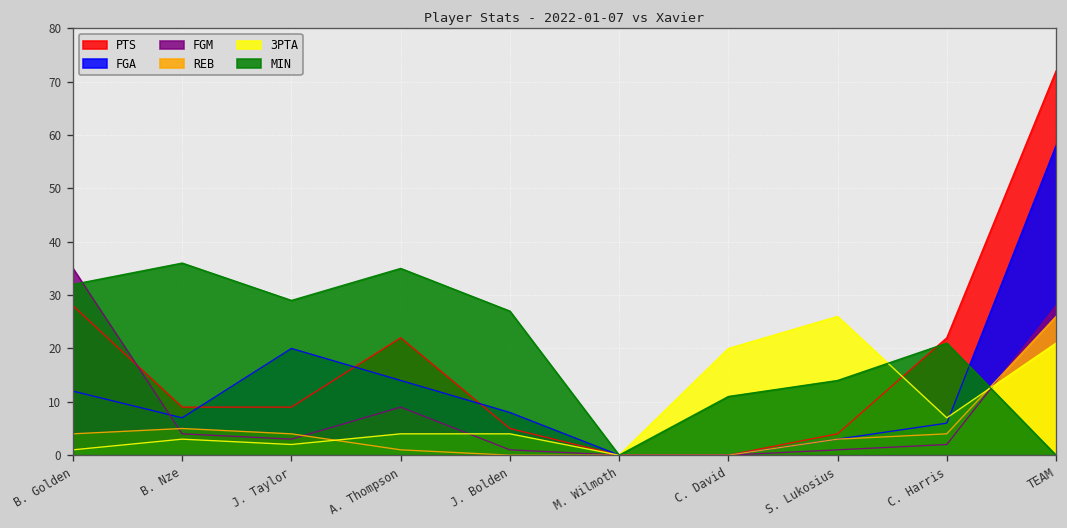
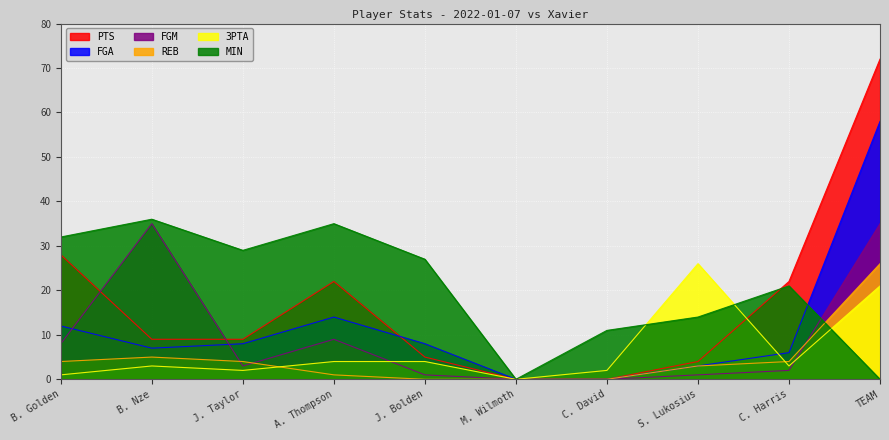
FGM, B. Golden: 35 -> 8
FGM, B. Nze: 4 -> 35
FGA, J. Taylor: 20 -> 8
3PTA, C. David: 20 -> 2
3PTA, C. Harris: 7 -> 3
FGM, TEAM: 28 -> 35
